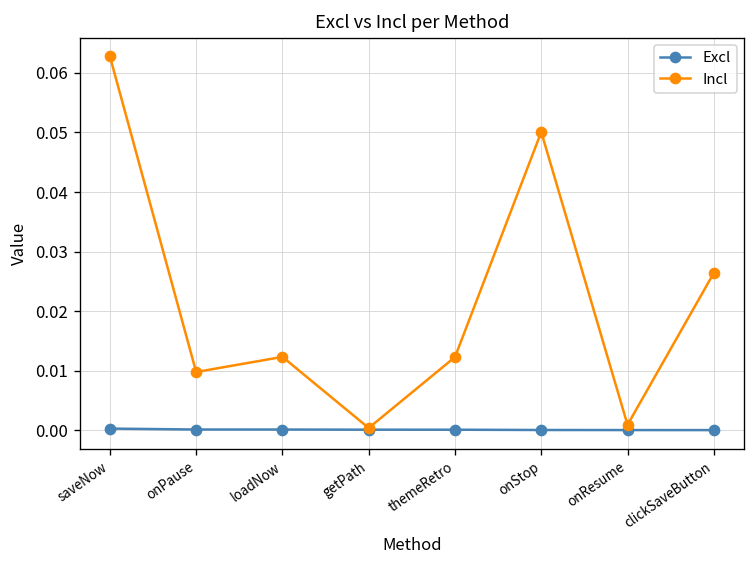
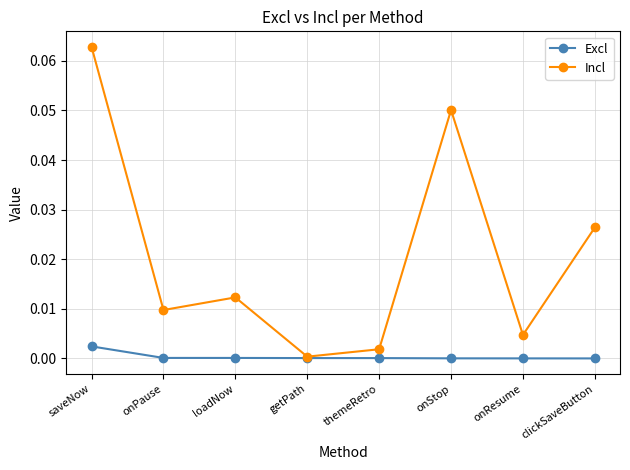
Excl, saveNow: 0.000 -> 0.002
Incl, themeRetro: 0.012 -> 0.002
Incl, onResume: 0.001 -> 0.005
